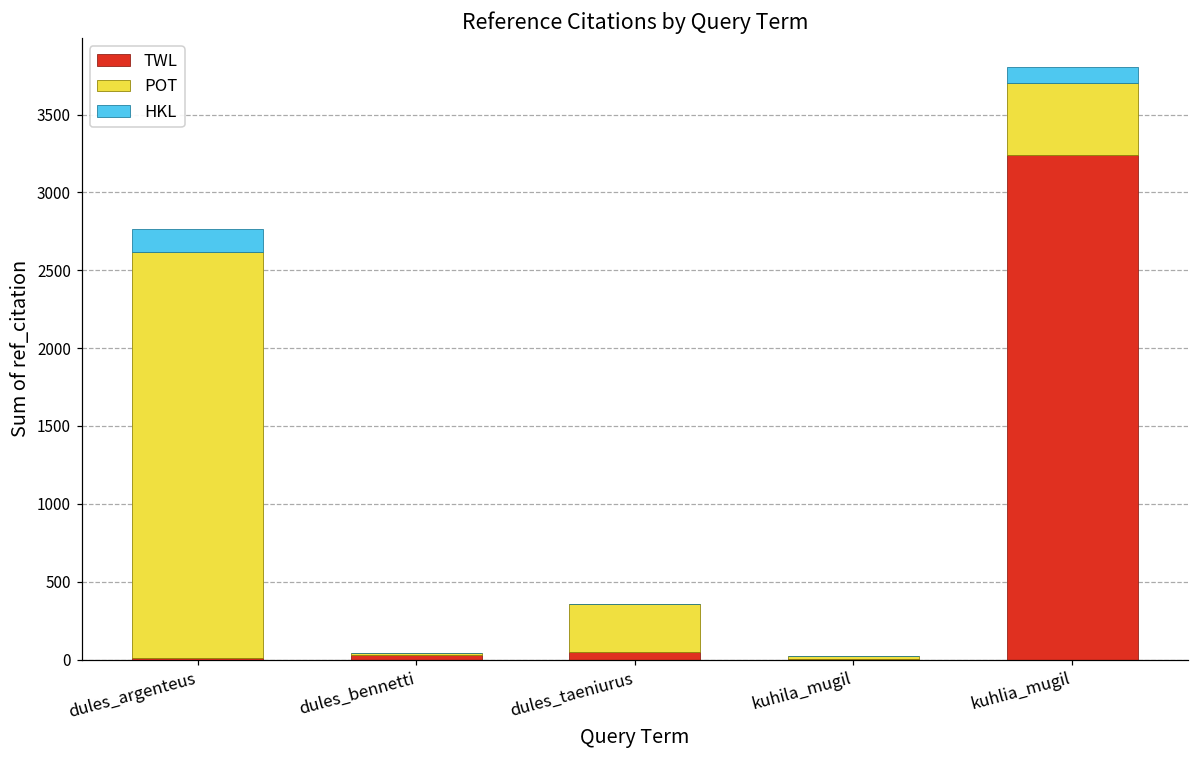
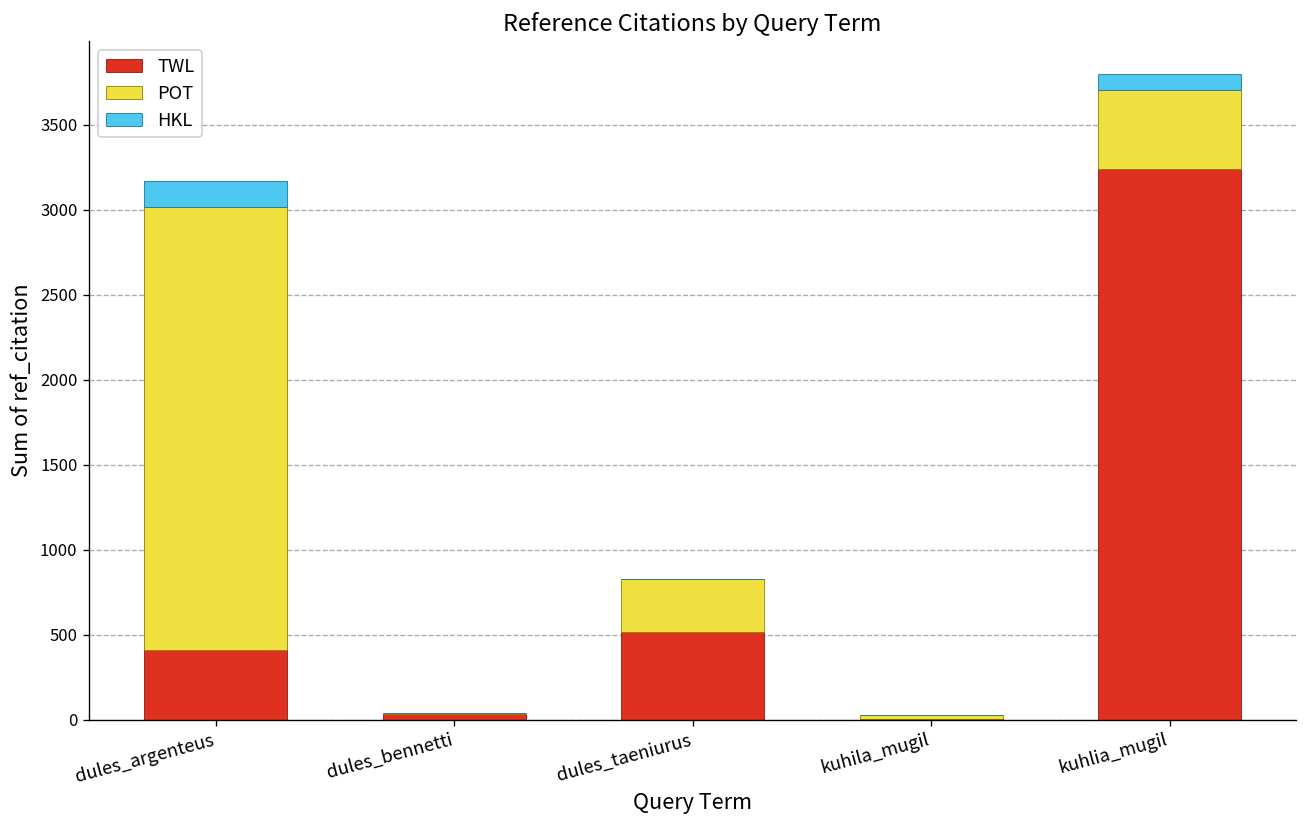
TWL, dules_argenteus: 10 -> 410
TWL, dules_taeniurus: 50 -> 520
